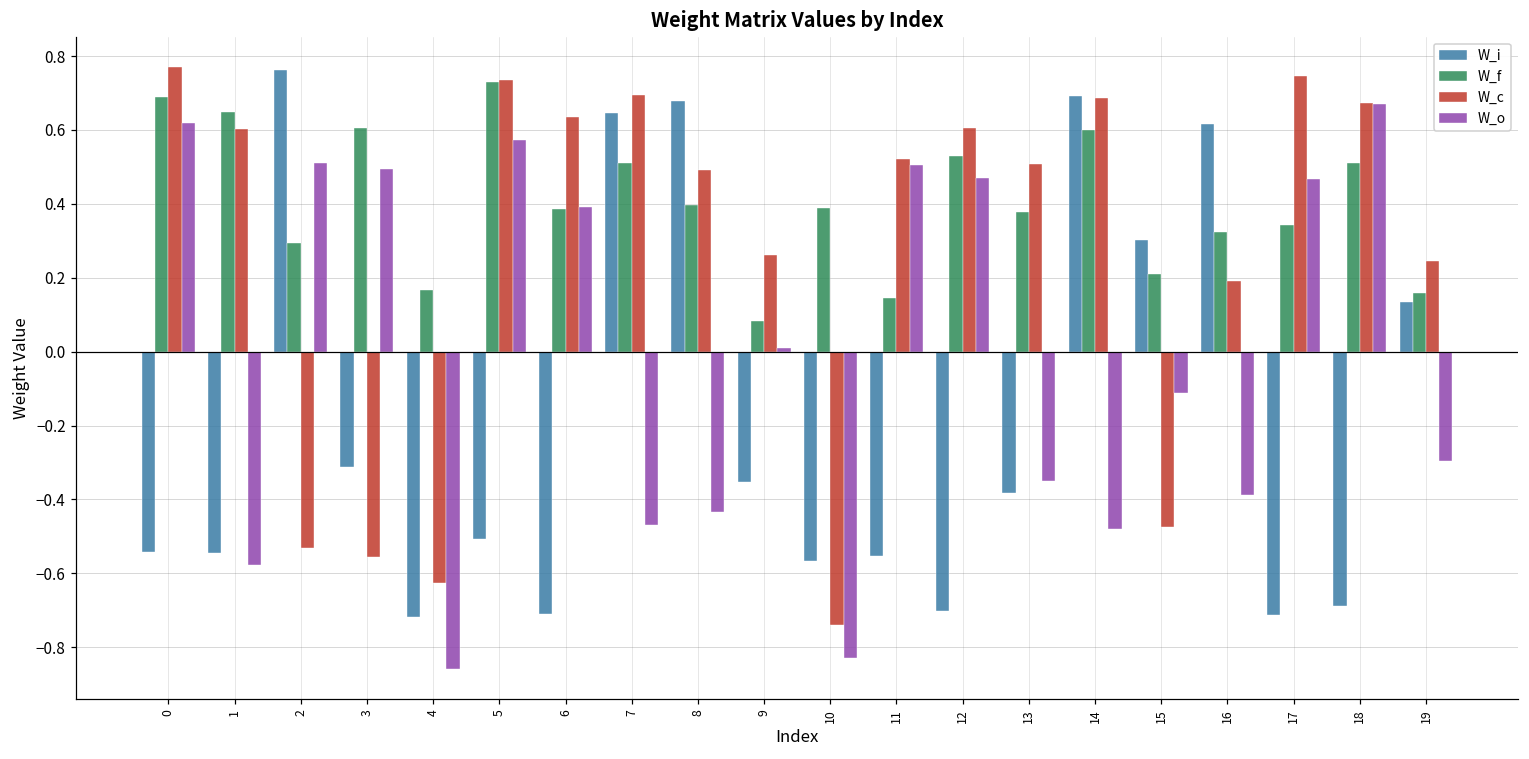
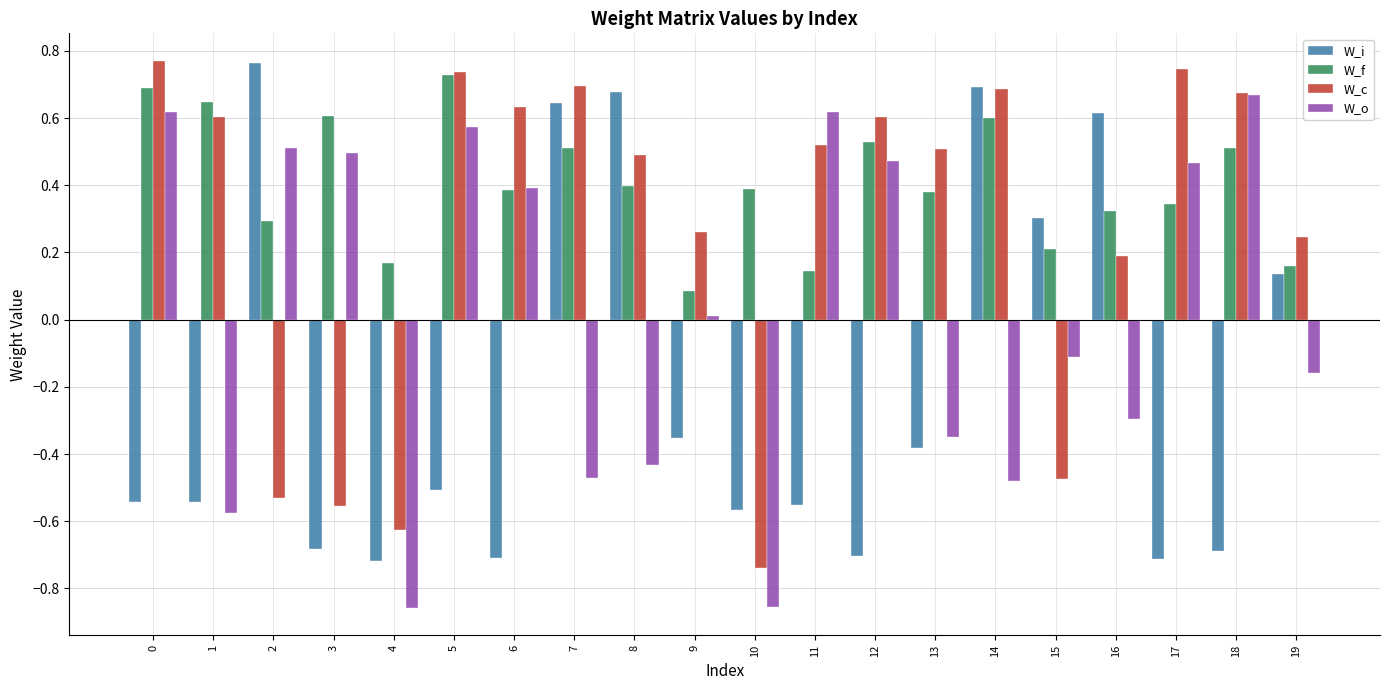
W_i, 3: -0.31 -> -0.68
W_o, 10: -0.83 -> -0.85
W_o, 11: 0.50 -> 0.62
W_o, 16: -0.39 -> -0.30
W_o, 19: -0.30 -> -0.16
